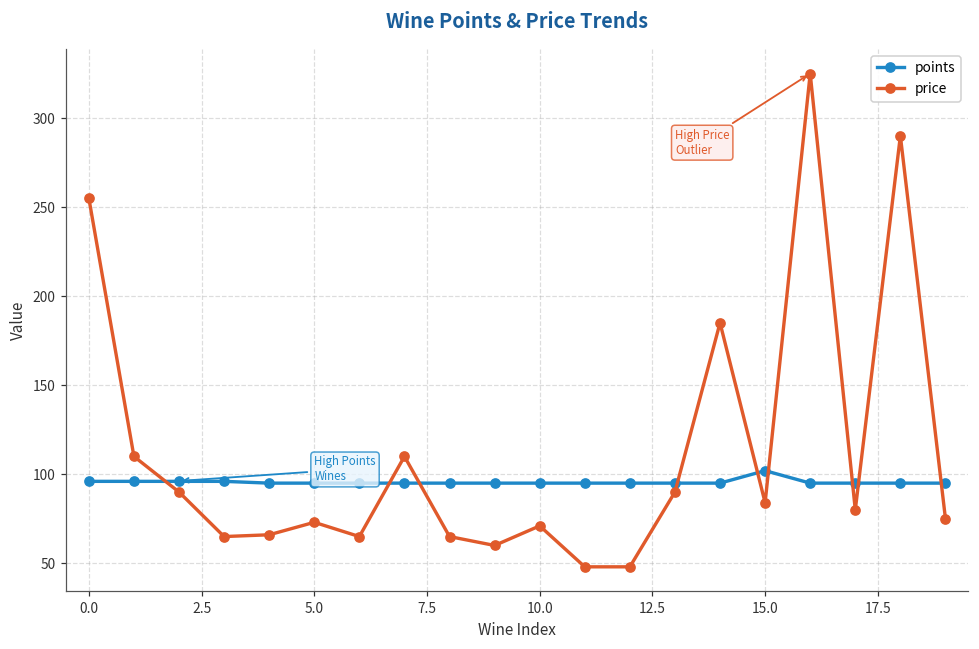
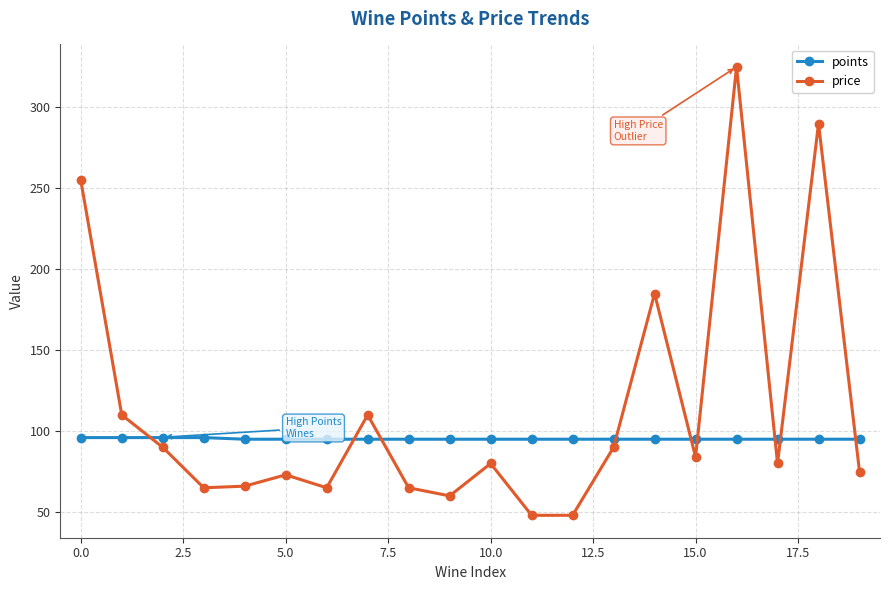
price, 10.0: 71 -> 80
points, 15.0: 102 -> 95
